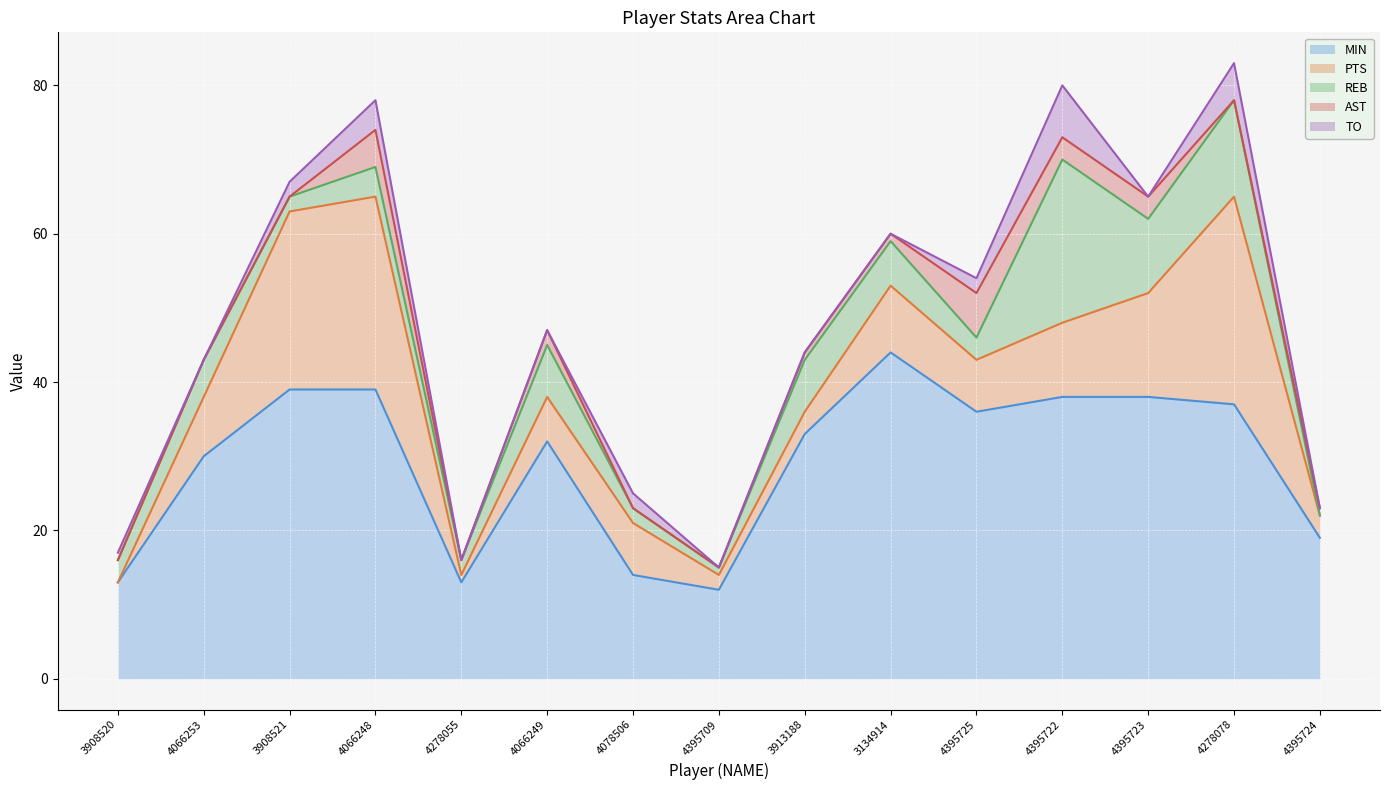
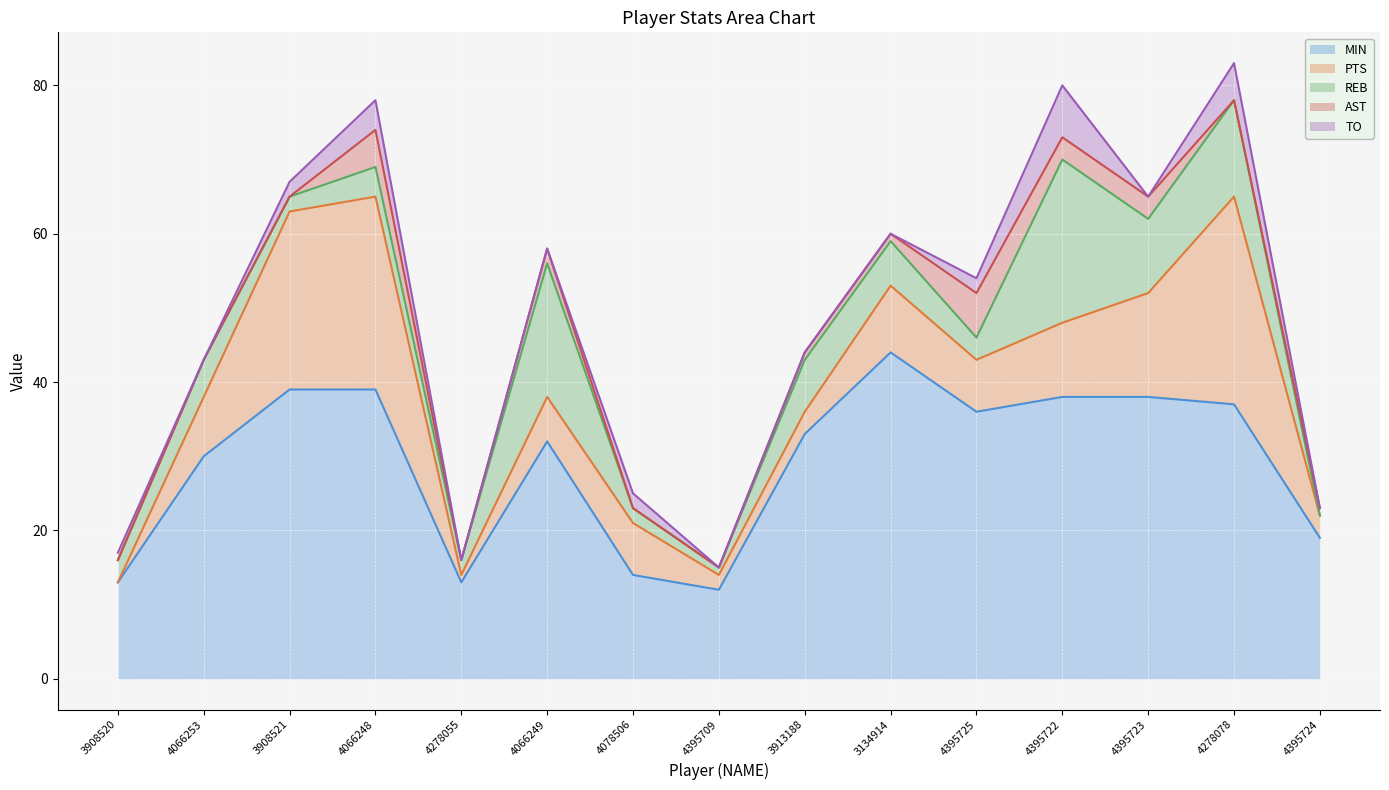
REB, 4066249: 7 -> 18
